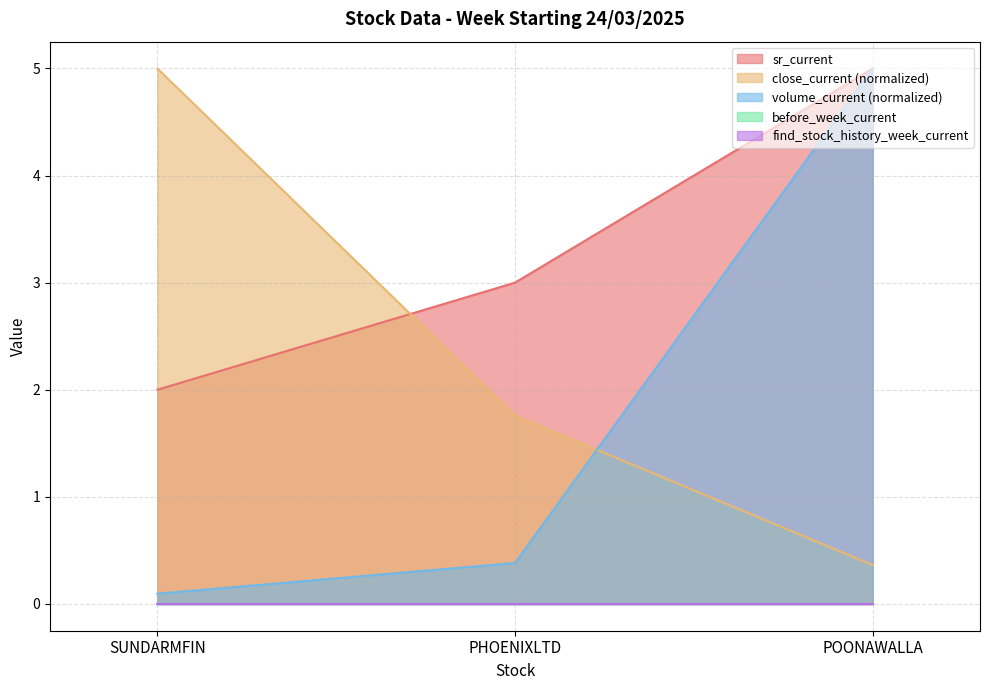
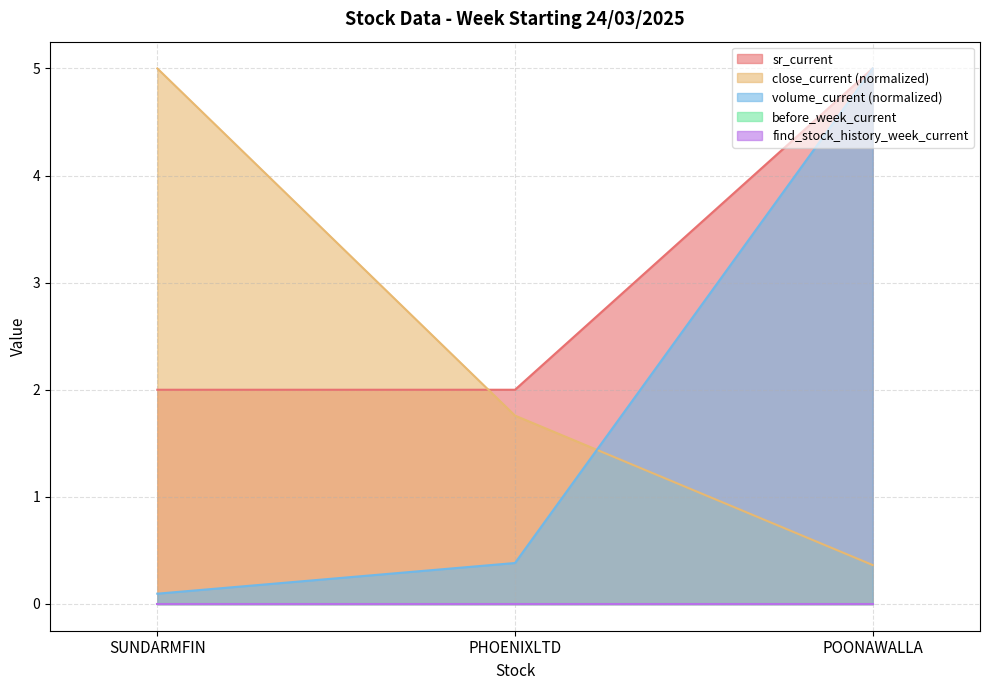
sr_current, PHOENIXLTD: 3 -> 2
